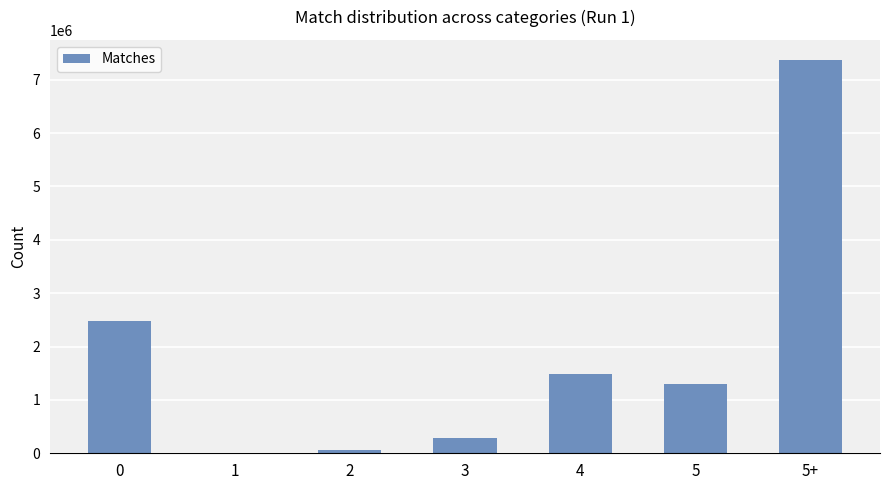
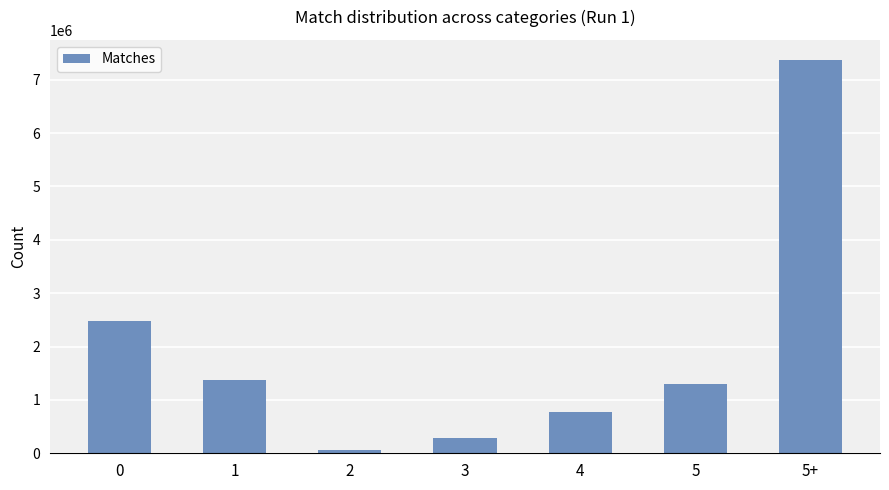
1: 0 -> 1400000
4: 1500000 -> 800000
